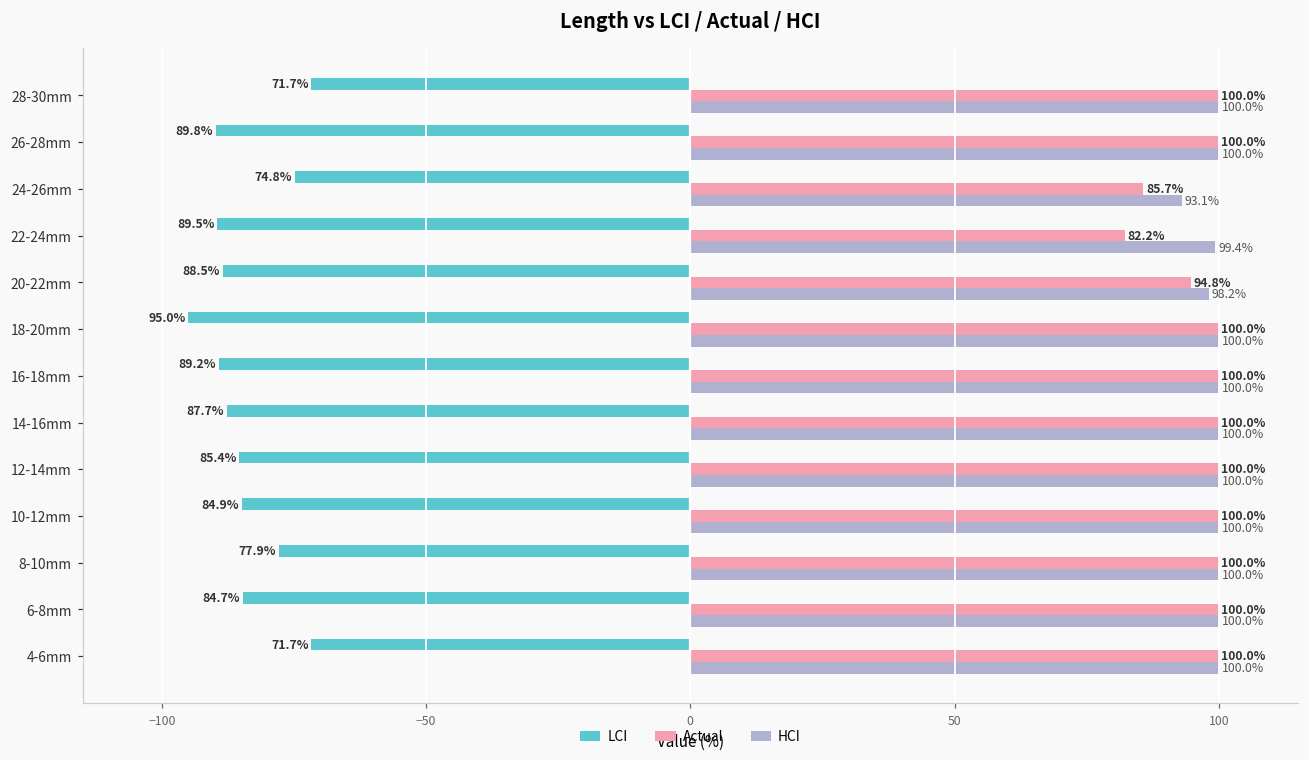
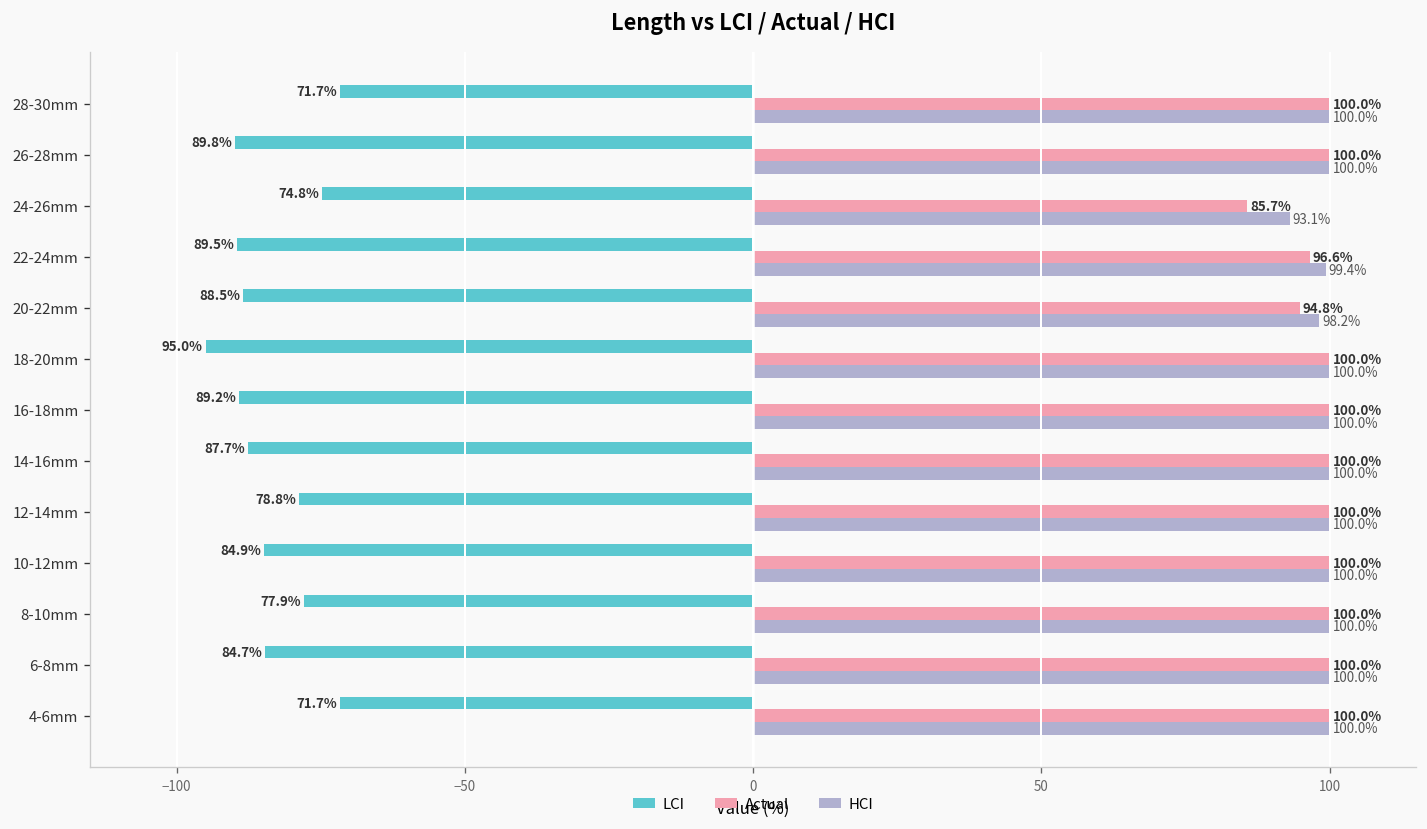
Actual, 22-24mm: 82.2% -> 96.6%
LCI, 12-14mm: 85.4% -> 78.8%
